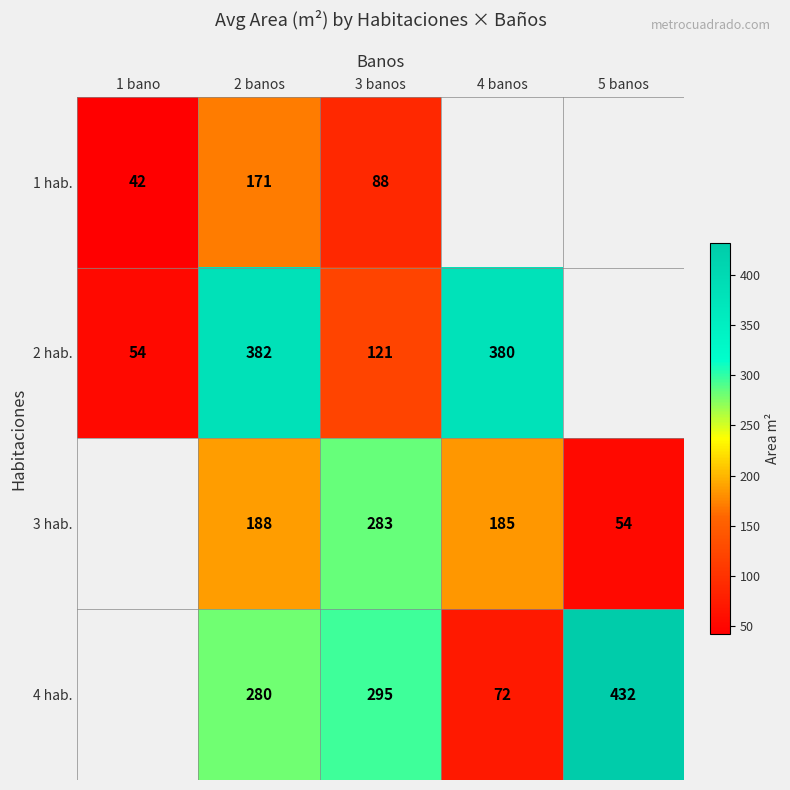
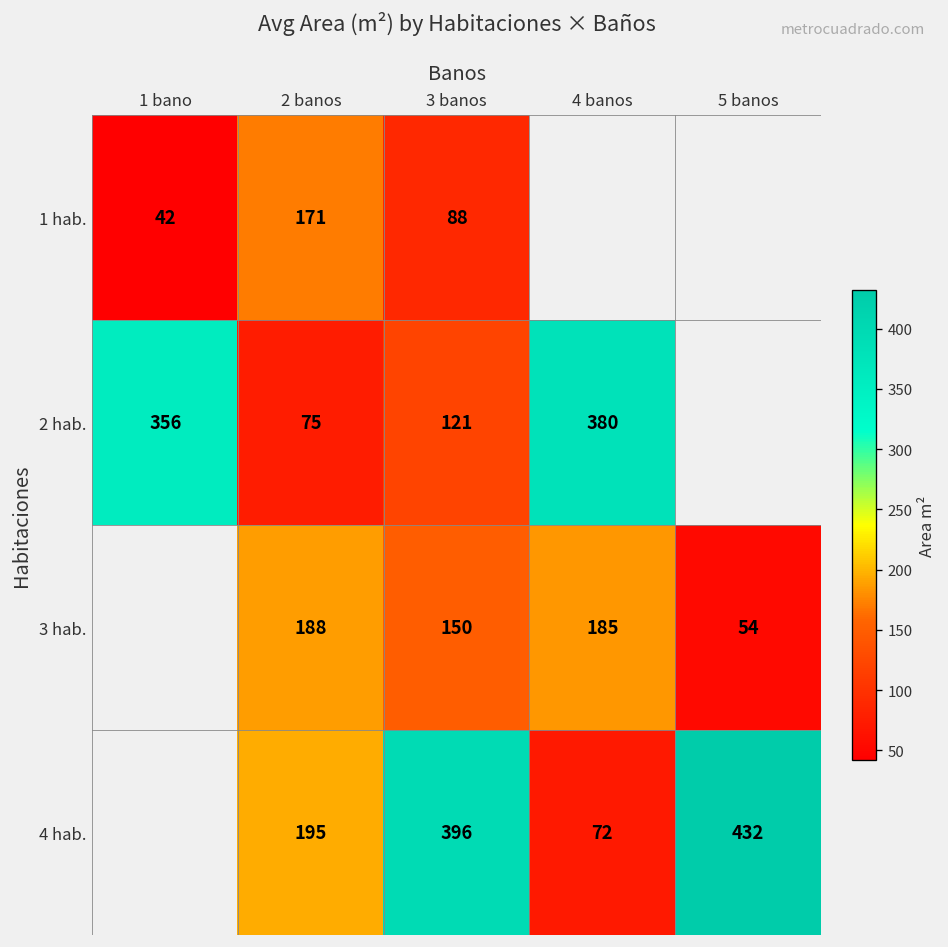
2 hab., 1 bano: 54 -> 356
2 hab., 2 banos: 382 -> 75
3 hab., 3 banos: 283 -> 150
4 hab., 2 banos: 280 -> 195
4 hab., 3 banos: 295 -> 396
